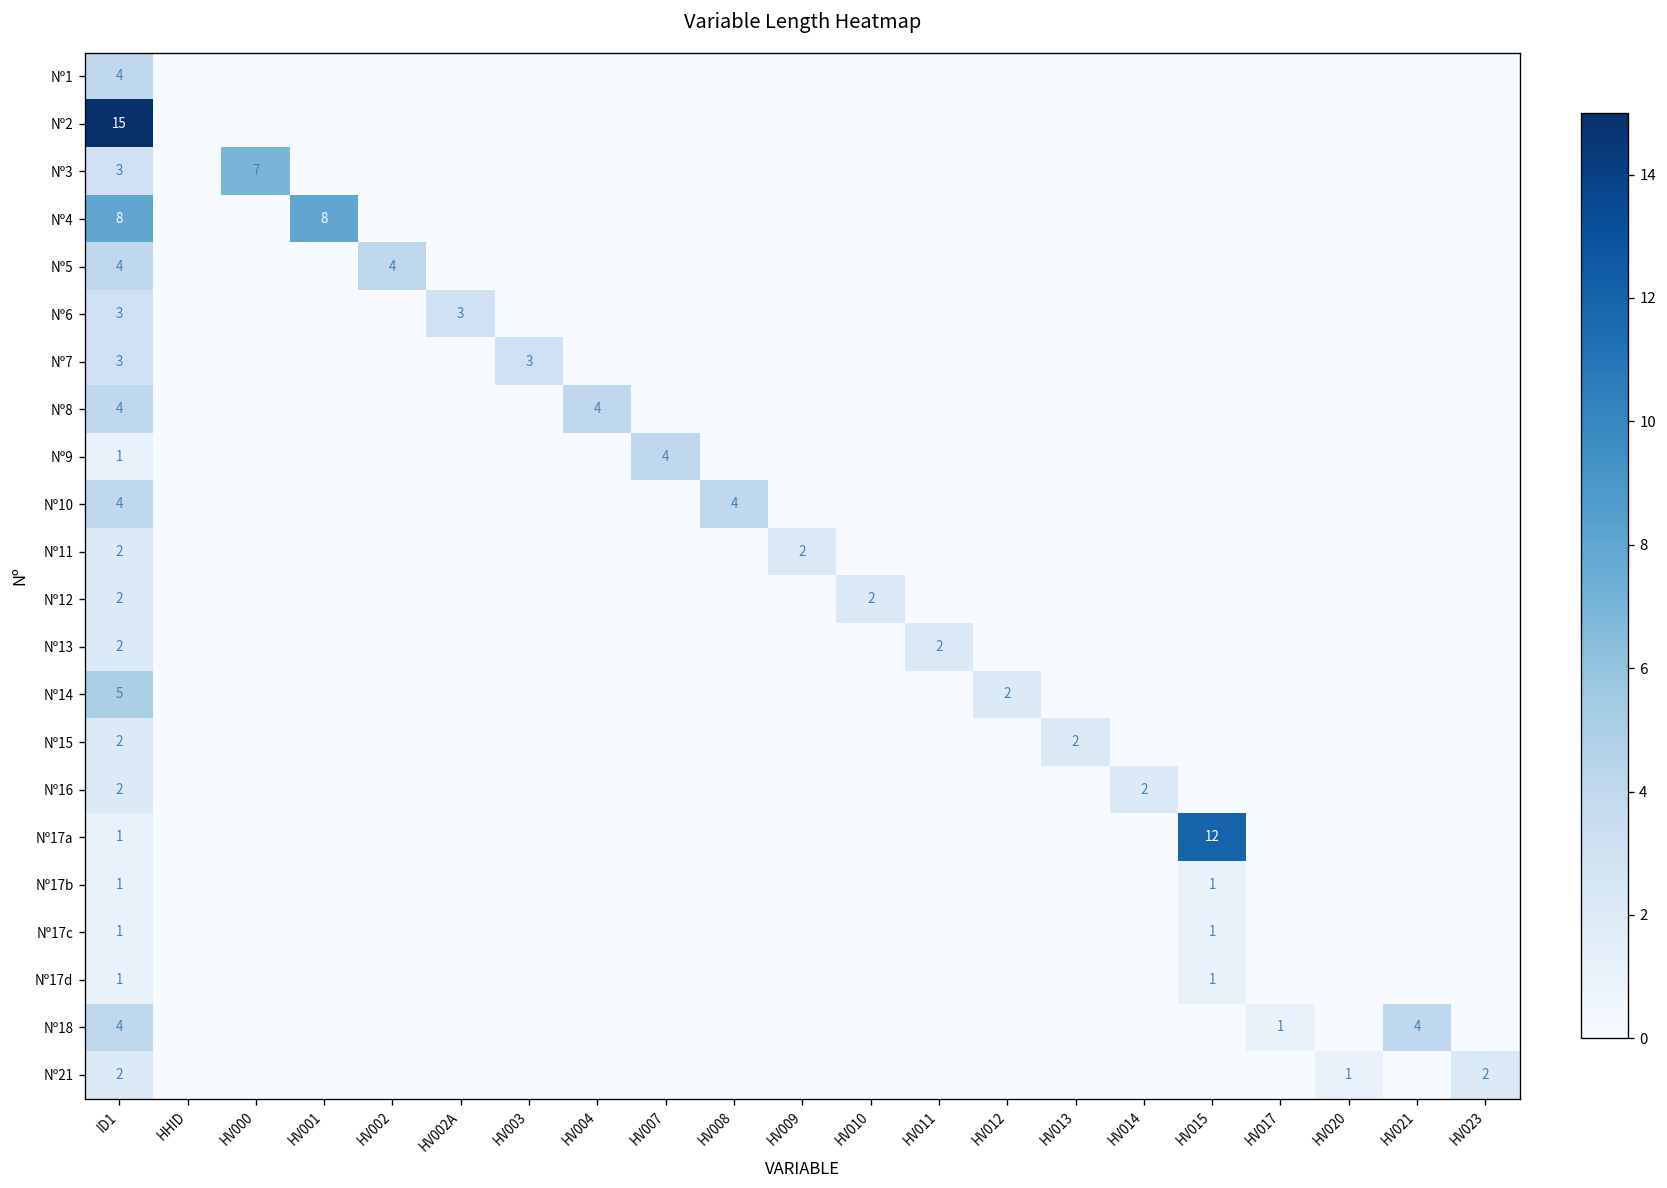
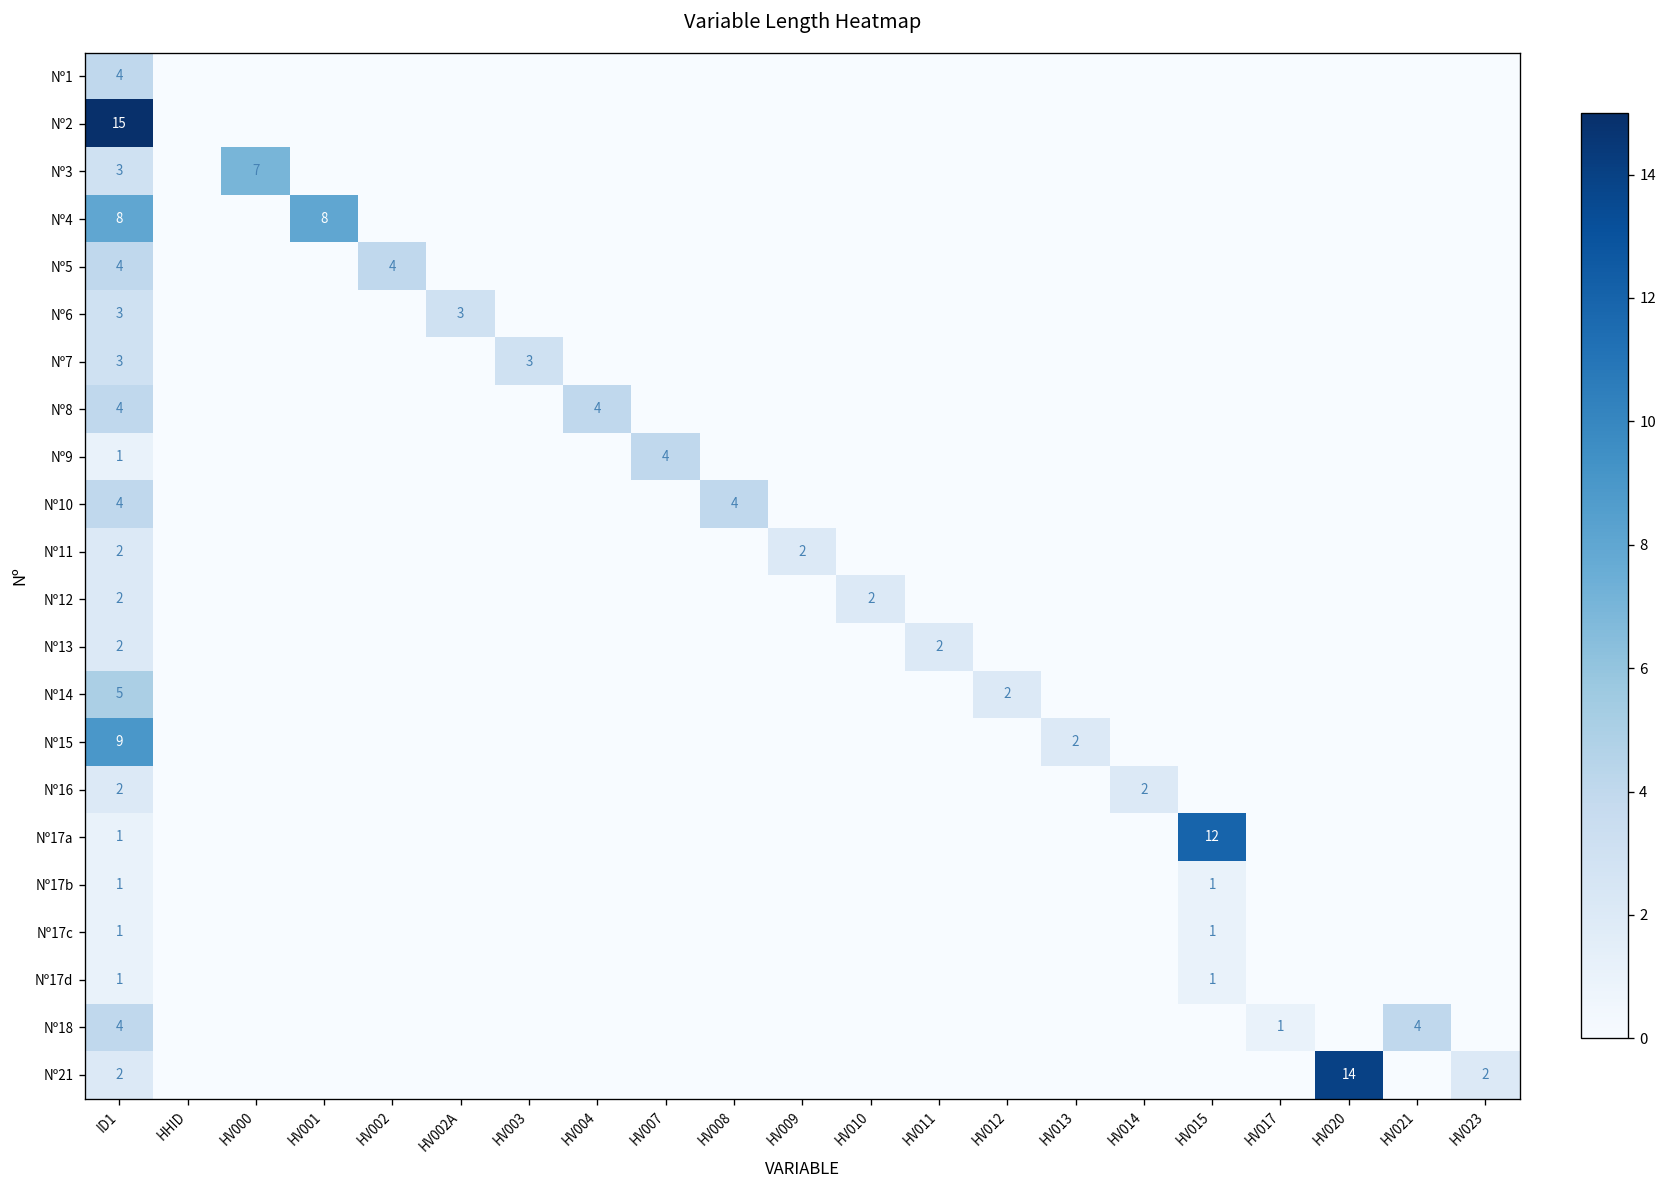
Nº15, ID1: 2 -> 9
Nº21, HV020: 1 -> 14
